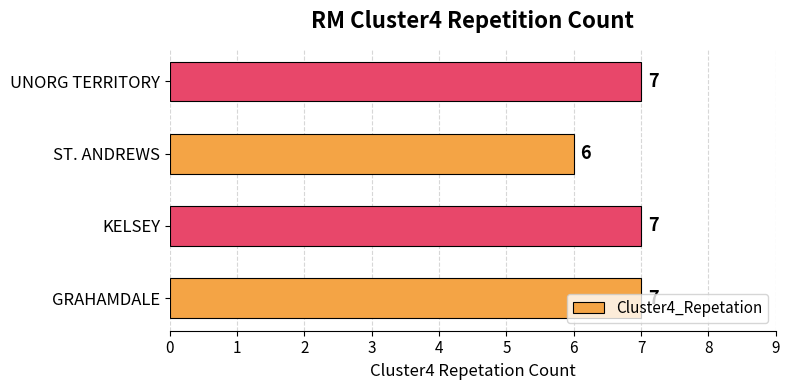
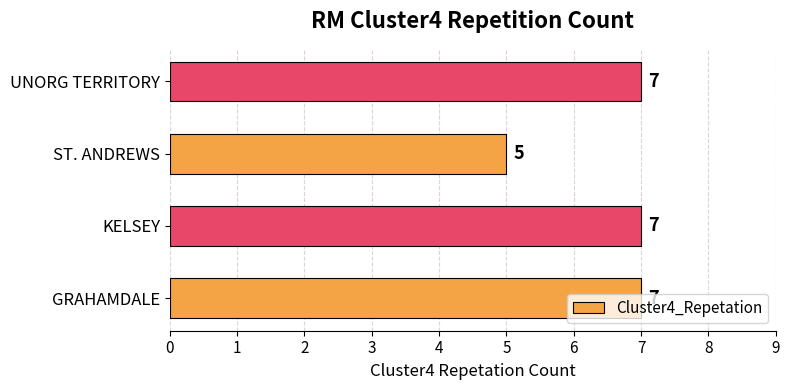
ST. ANDREWS: 6 -> 5
